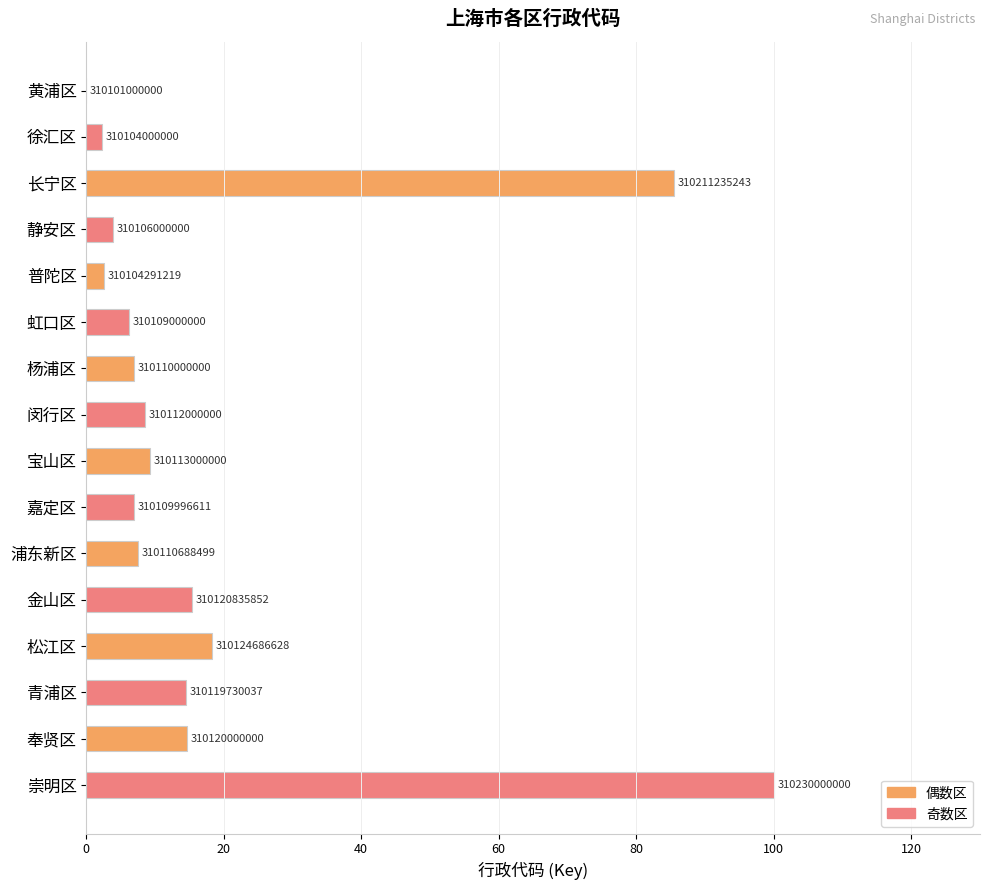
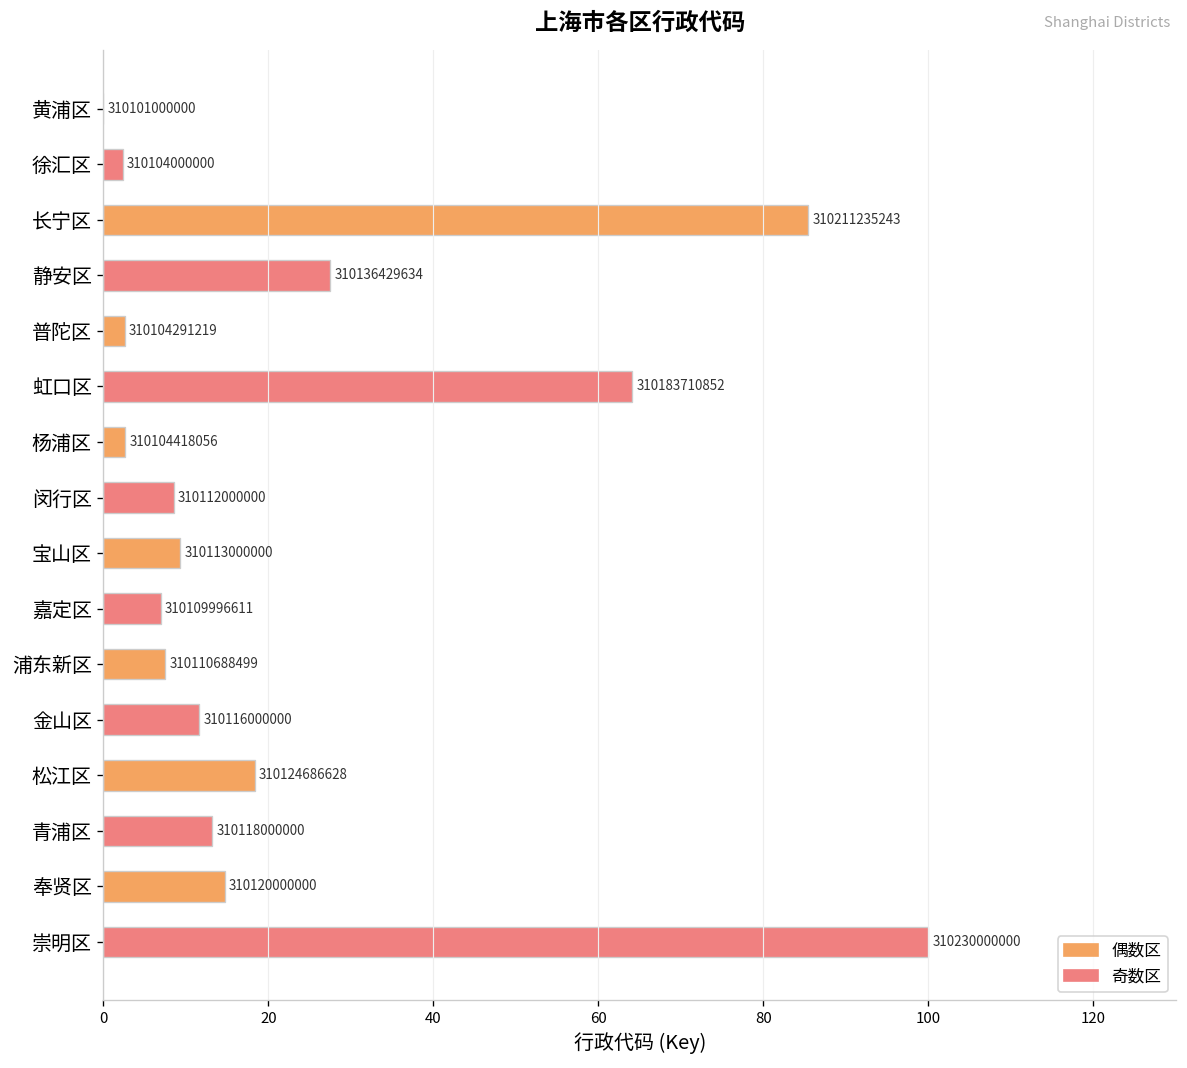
静安区: 310106000000 -> 310136429634
虹口区: 310109000000 -> 310183710852
杨浦区: 310110000000 -> 310104418056
金山区: 310120835852 -> 310116000000
青浦区: 310119730037 -> 310118000000
